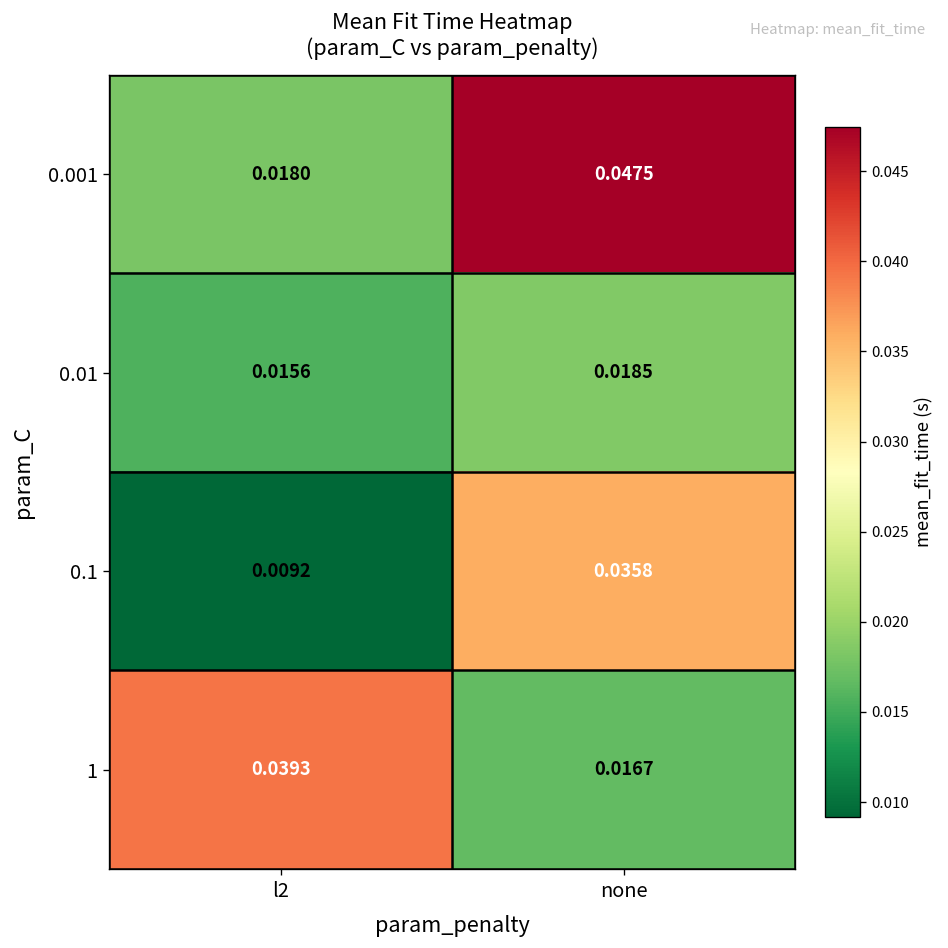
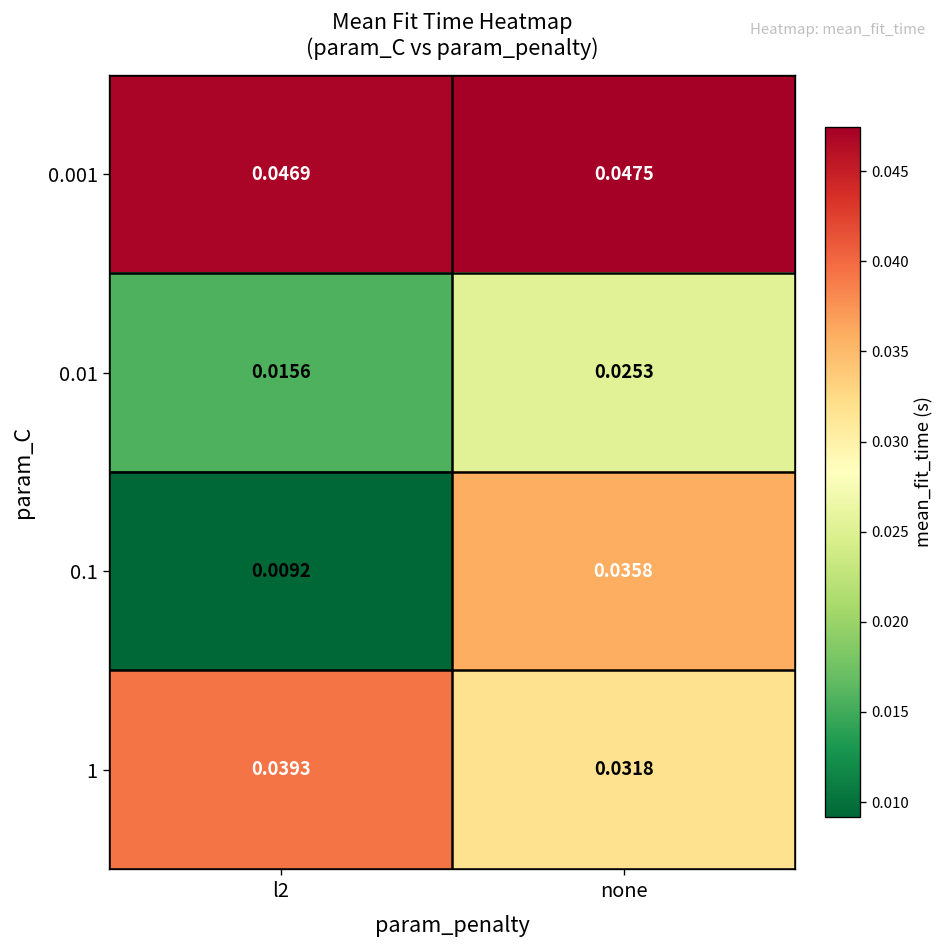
0.001, l2: 0.0180 -> 0.0469
0.01, none: 0.0185 -> 0.0253
1, none: 0.0167 -> 0.0318
